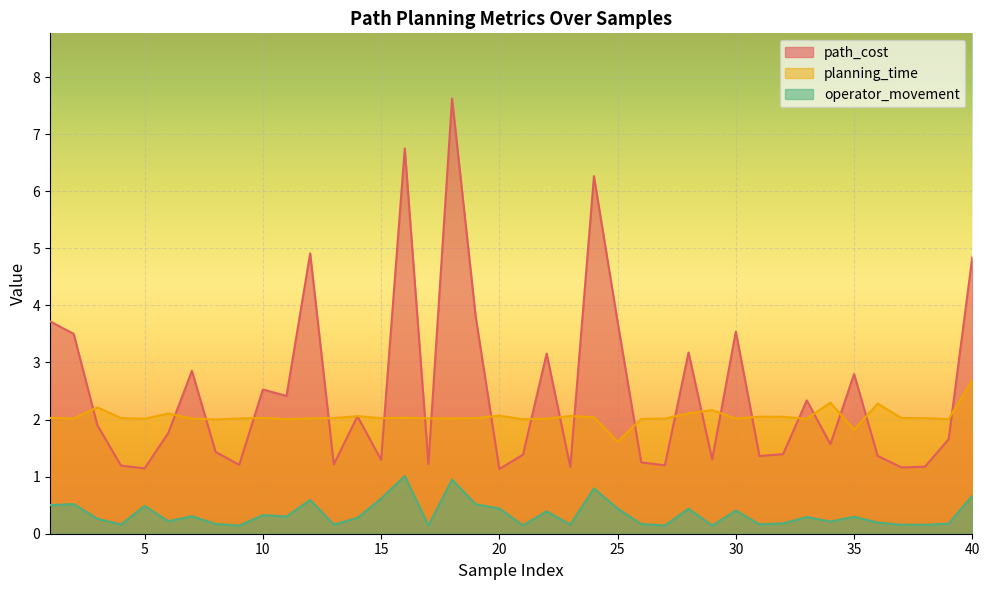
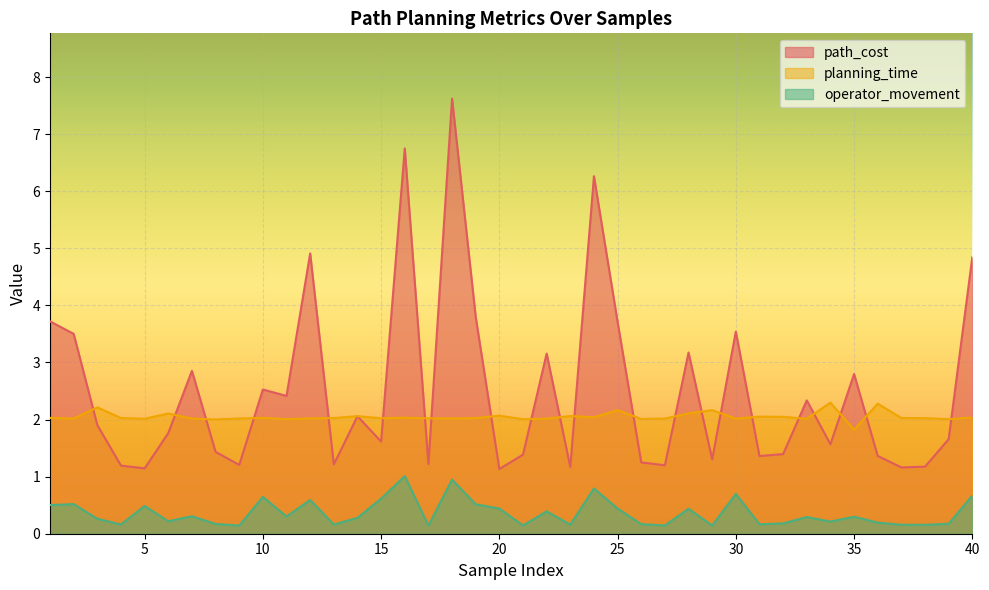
operator_movement, 10: 0.3 -> 0.6
path_cost, 15: 1.3 -> 1.6
planning_time, 25: 1.6 -> 2.2
operator_movement, 30: 0.4 -> 0.7
planning_time, 40: 2.7 -> 2.0
